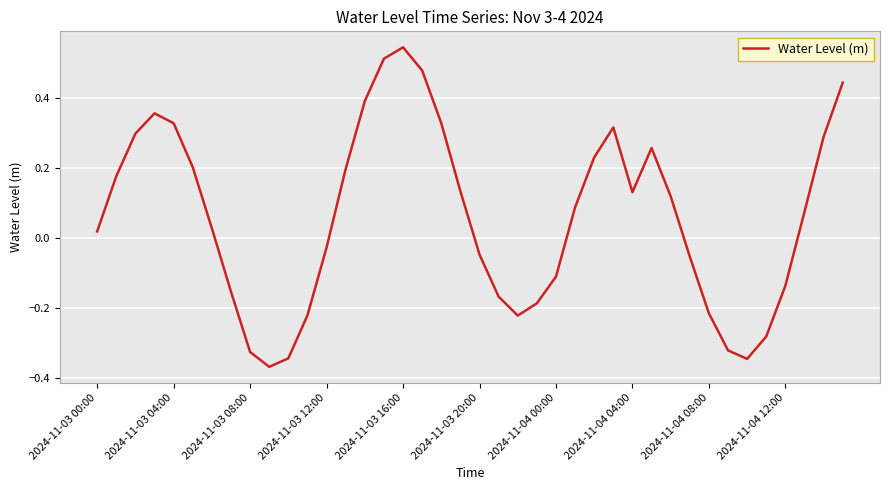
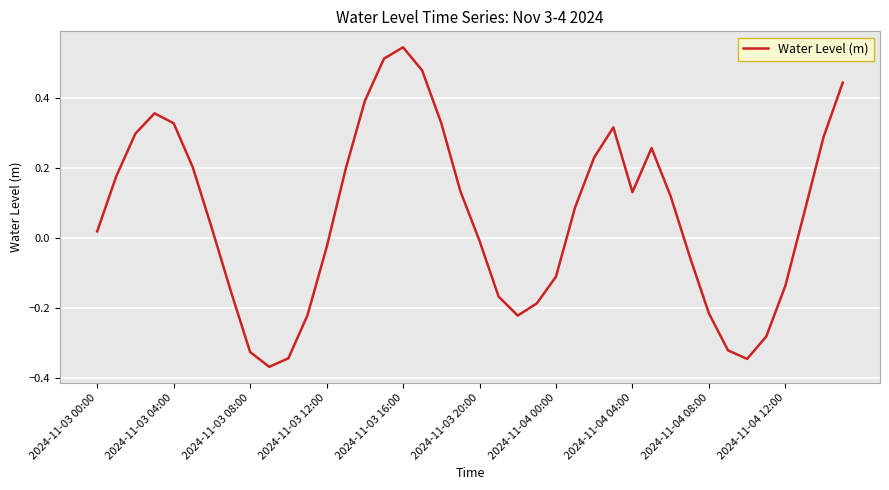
2024-11-03 20:00: -0.05 -> -0.01
